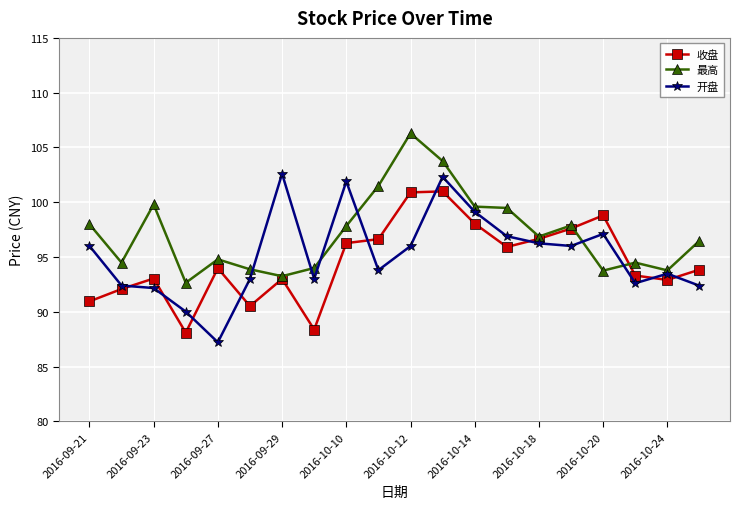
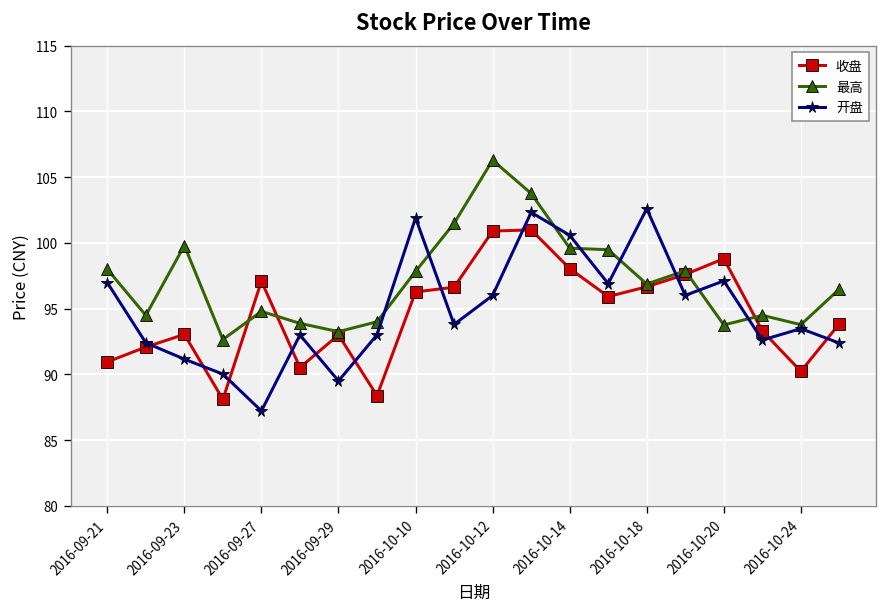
开盘, 2016-09-21: 96.0 -> 97.0
开盘, 2016-09-23: 92.2 -> 91.2
收盘, 2016-09-27: 94.0 -> 97.1
开盘, 2016-09-29: 102.6 -> 89.5
开盘, 2016-10-14: 99.1 -> 100.6
开盘, 2016-10-18: 96.3 -> 102.6
收盘, 2016-10-24: 92.9 -> 90.2
